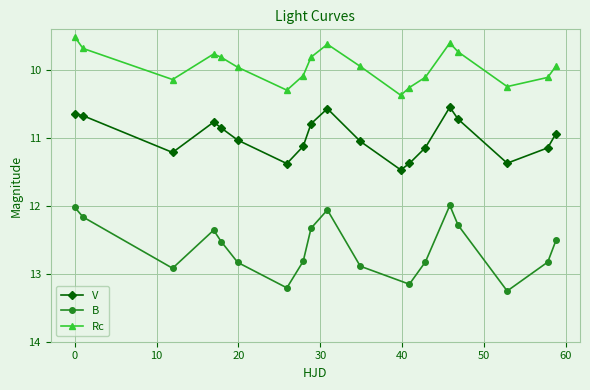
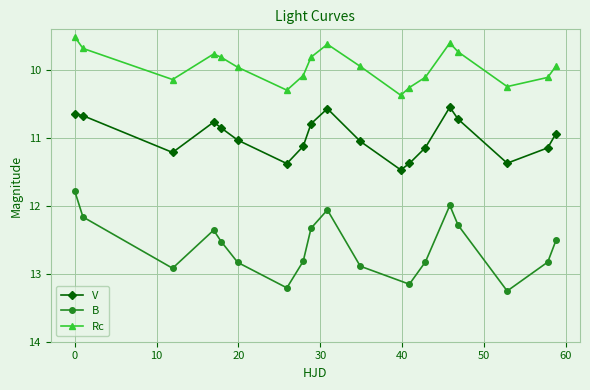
B, 0: 12.0 -> 11.8
